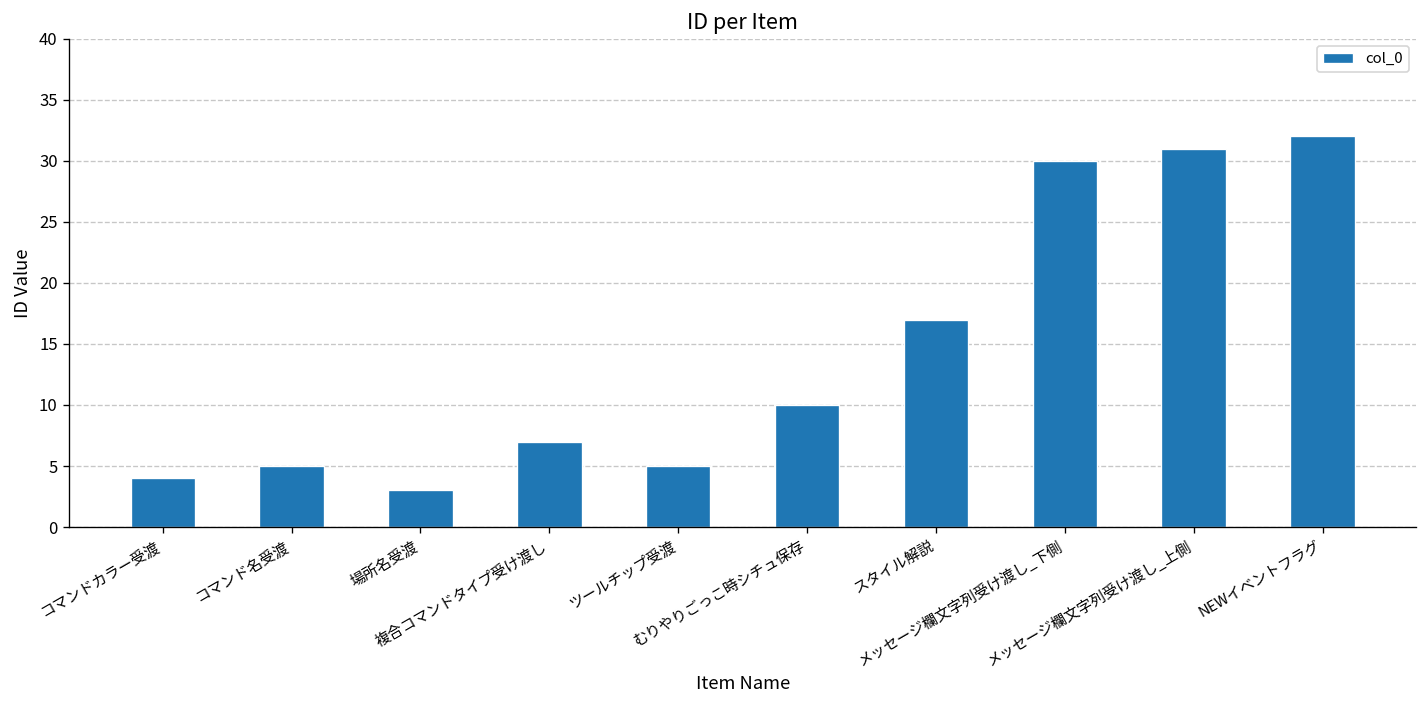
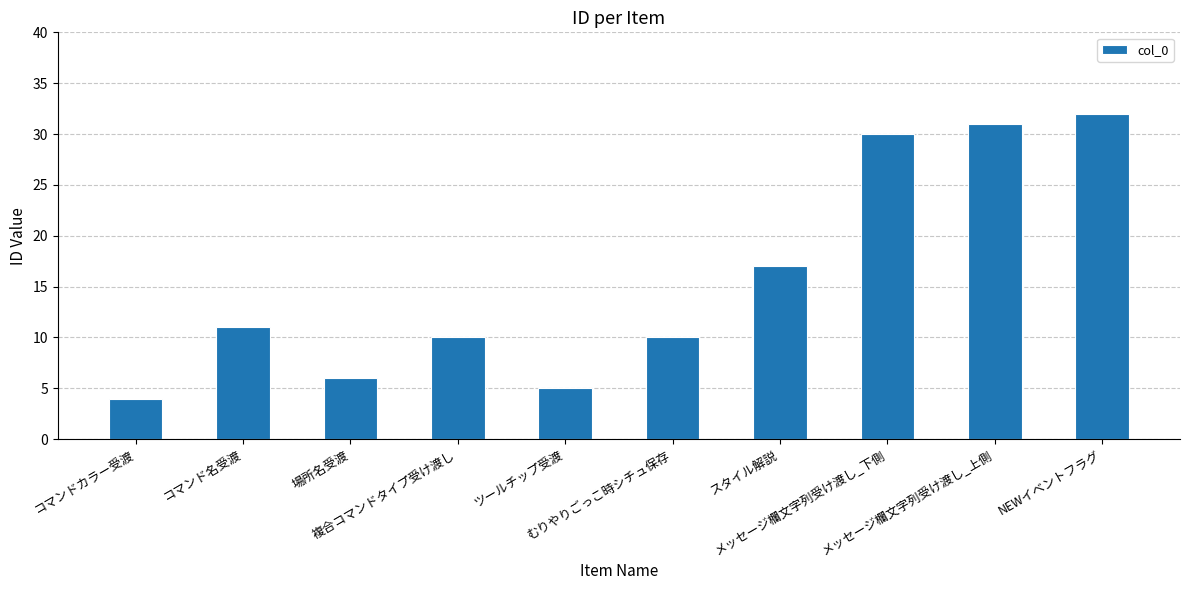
コマンド名受渡: 5 -> 11
場所名受渡: 3 -> 6
複合コマンドタイプ受け渡し: 7 -> 10
